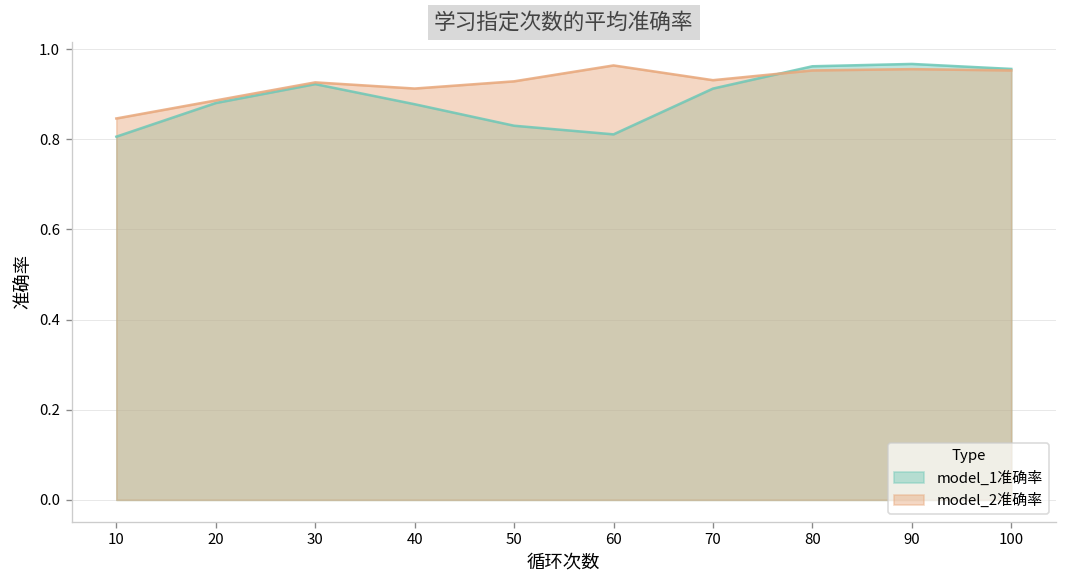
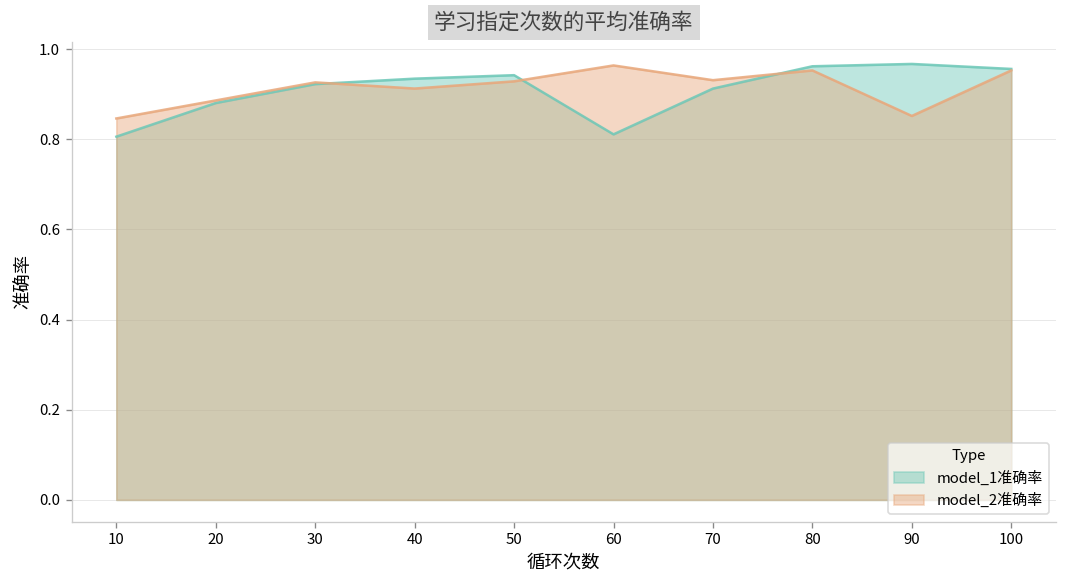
model_1准确率, 40: 0.88 -> 0.93
model_1准确率, 50: 0.83 -> 0.94
model_2准确率, 90: 0.96 -> 0.85
